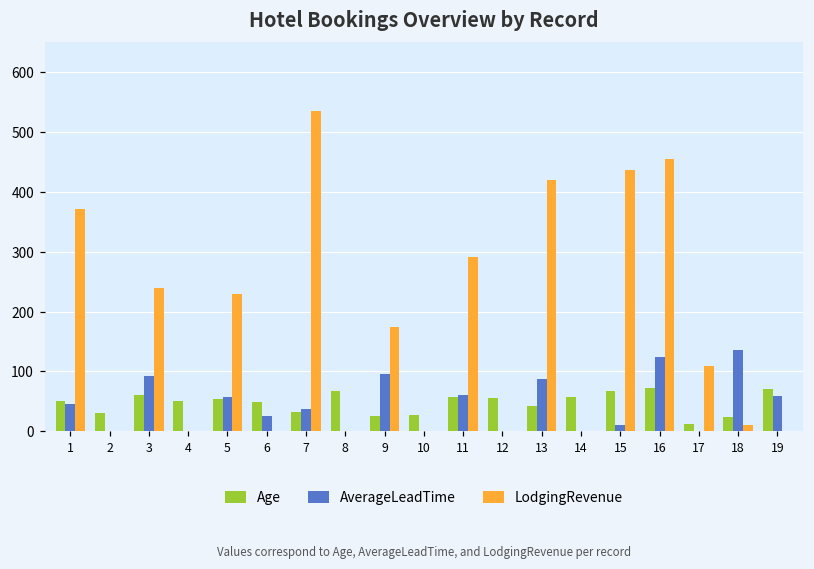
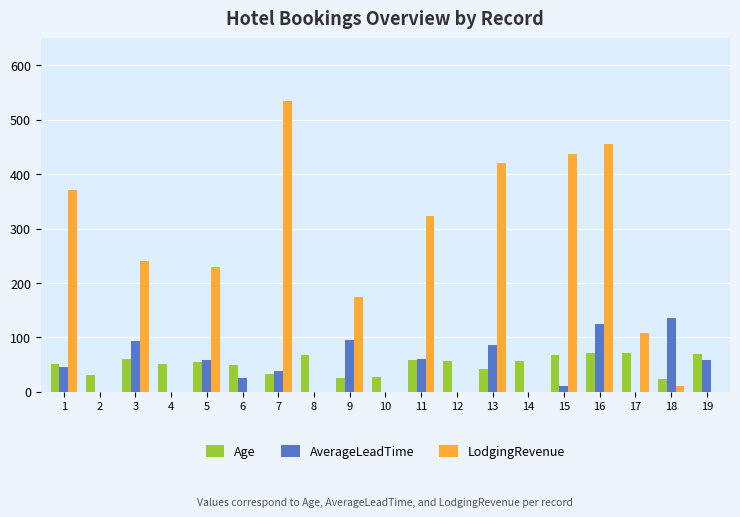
LodgingRevenue, 11: 290 -> 320
Age, 17: 10 -> 70
